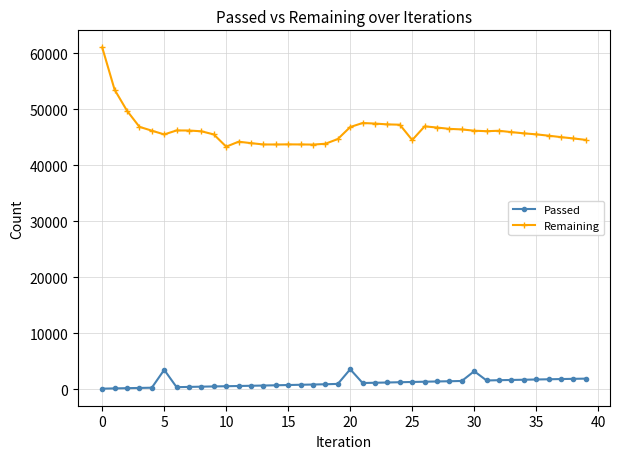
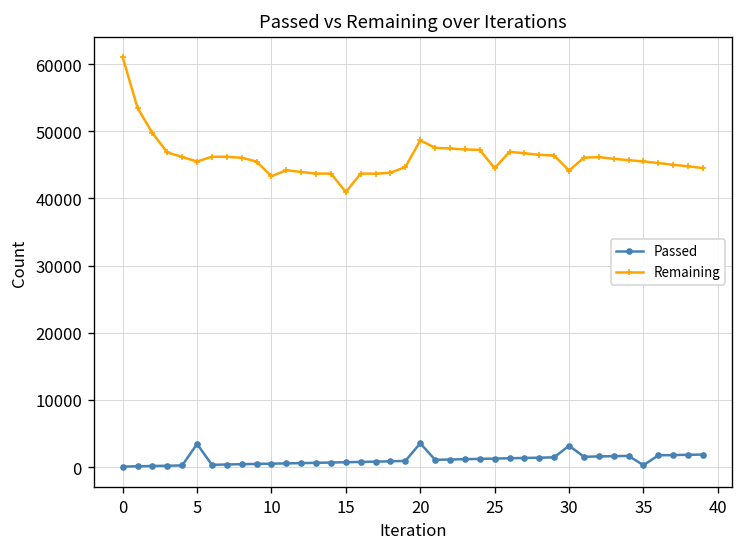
Remaining, 15: 44000 -> 41000
Remaining, 20: 47000 -> 49000
Remaining, 30: 46000 -> 44000
Passed, 35: 2000 -> 0
